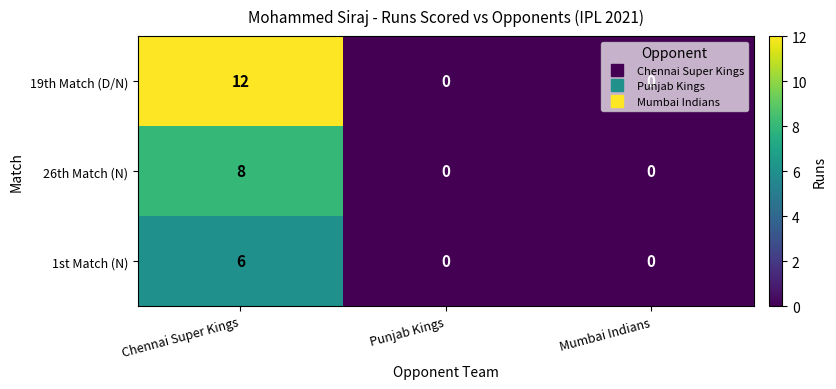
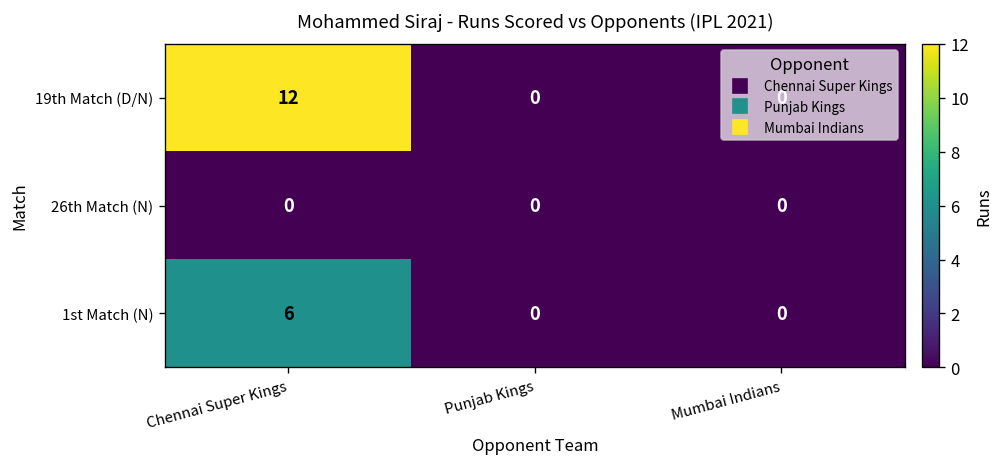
26th Match (N), Chennai Super Kings: 8 -> 0
